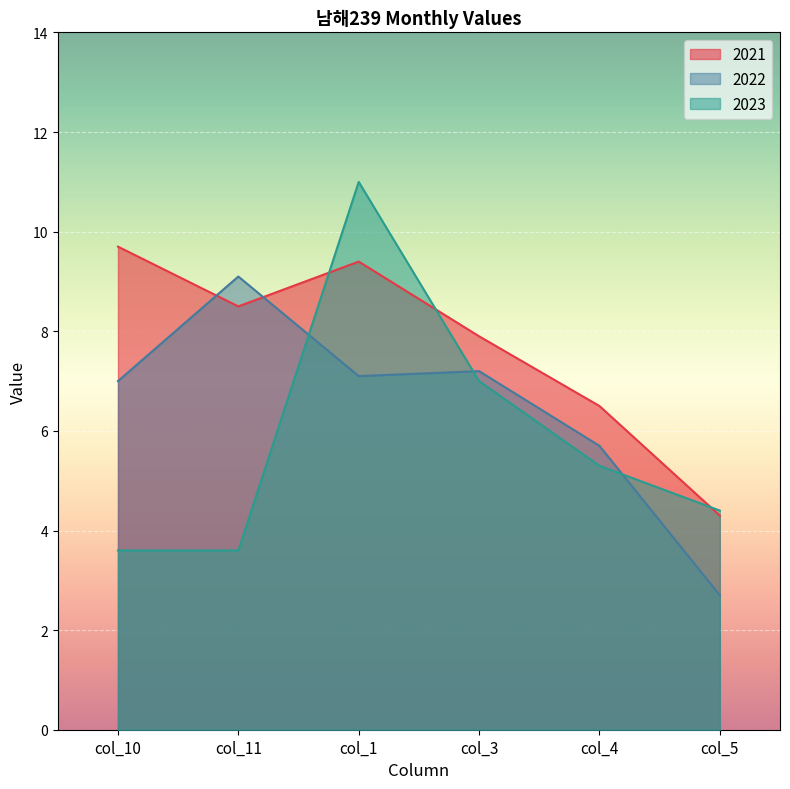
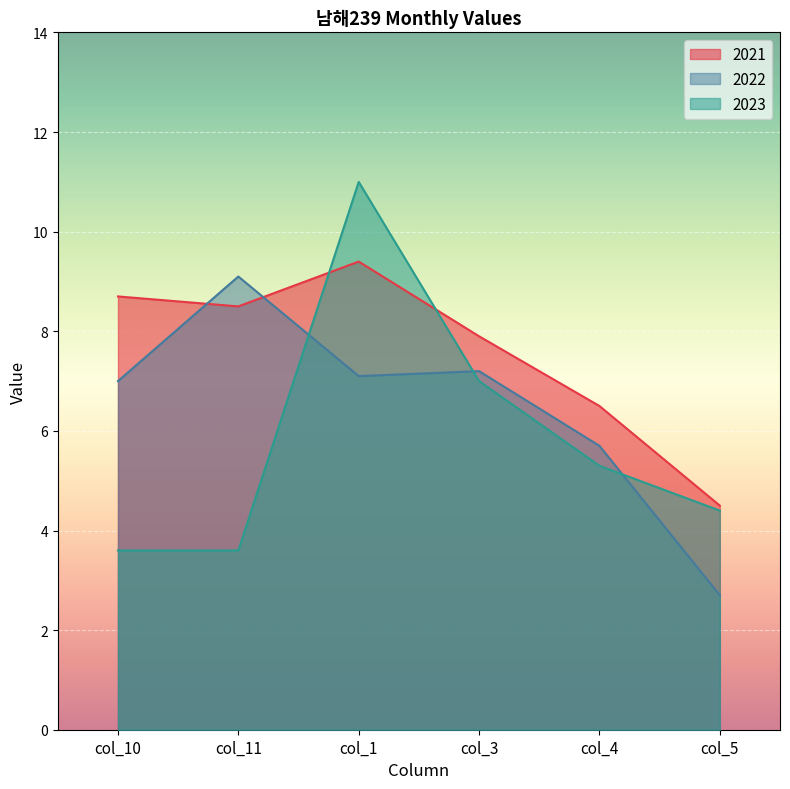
2021, col_10: 9.7 -> 8.7
2021, col_5: 4.3 -> 4.5
